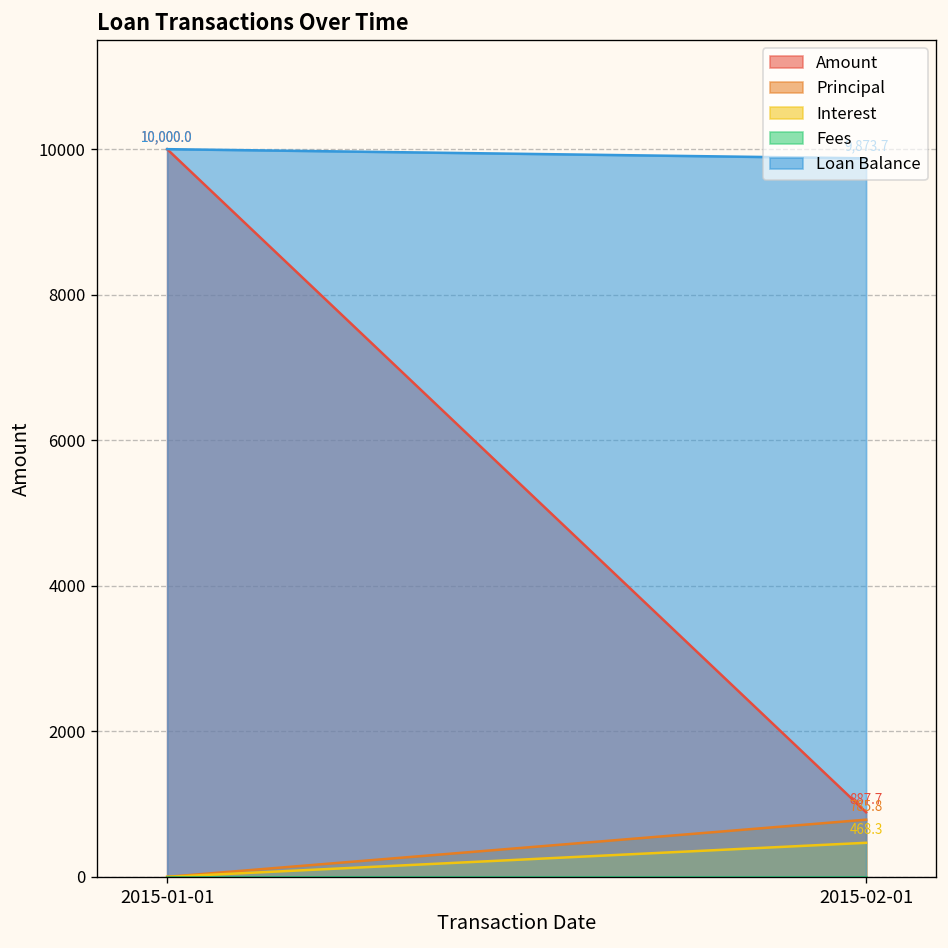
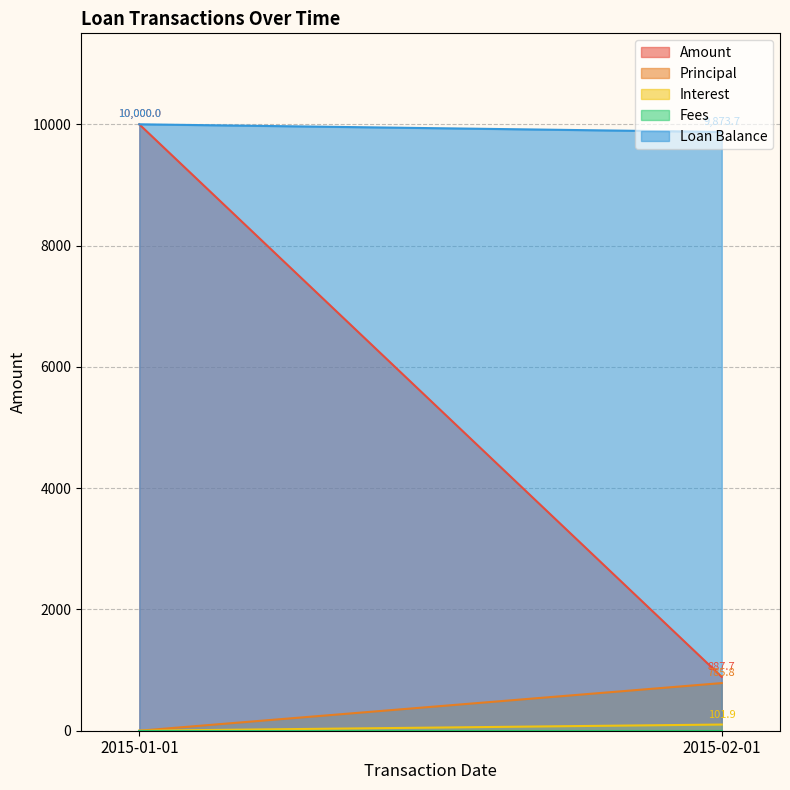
Interest, 2015-02-01: 468.3 -> 101.9
